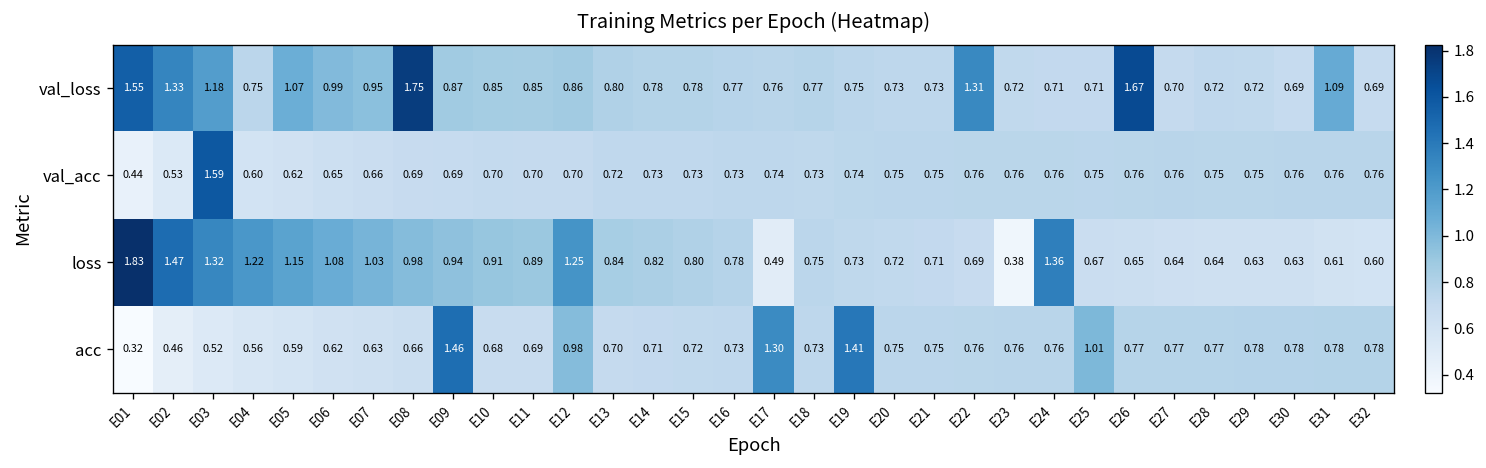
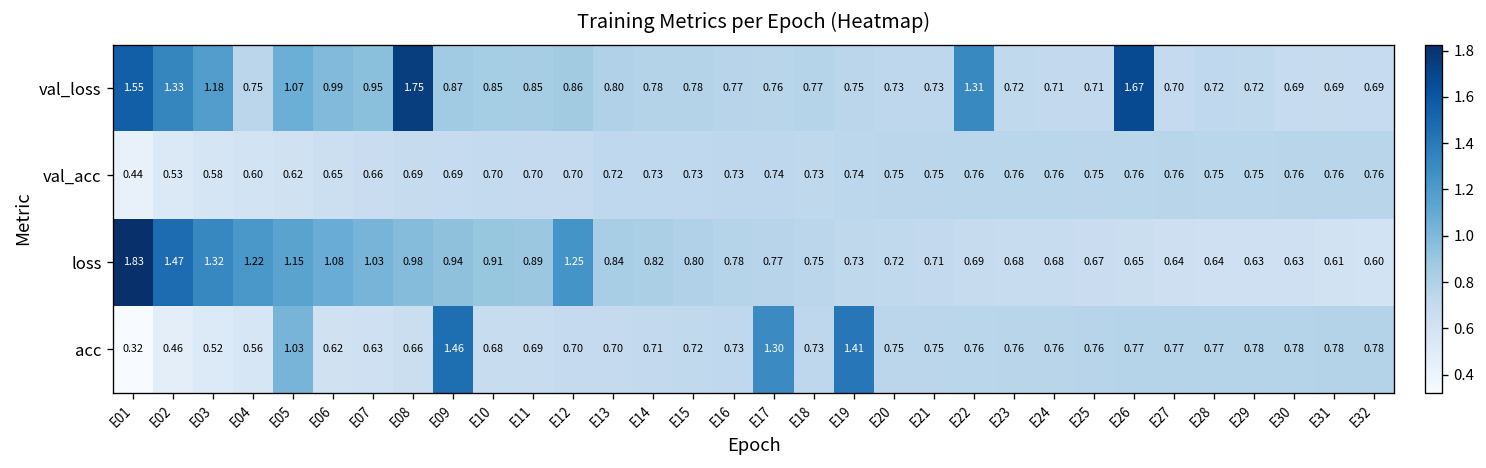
val_loss, E31: 1.09 -> 0.69
val_acc, E03: 1.59 -> 0.58
loss, E17: 0.49 -> 0.77
loss, E23: 0.38 -> 0.68
loss, E24: 1.36 -> 0.68
acc, E05: 0.59 -> 1.03
acc, E12: 0.98 -> 0.70
acc, E25: 1.01 -> 0.76
